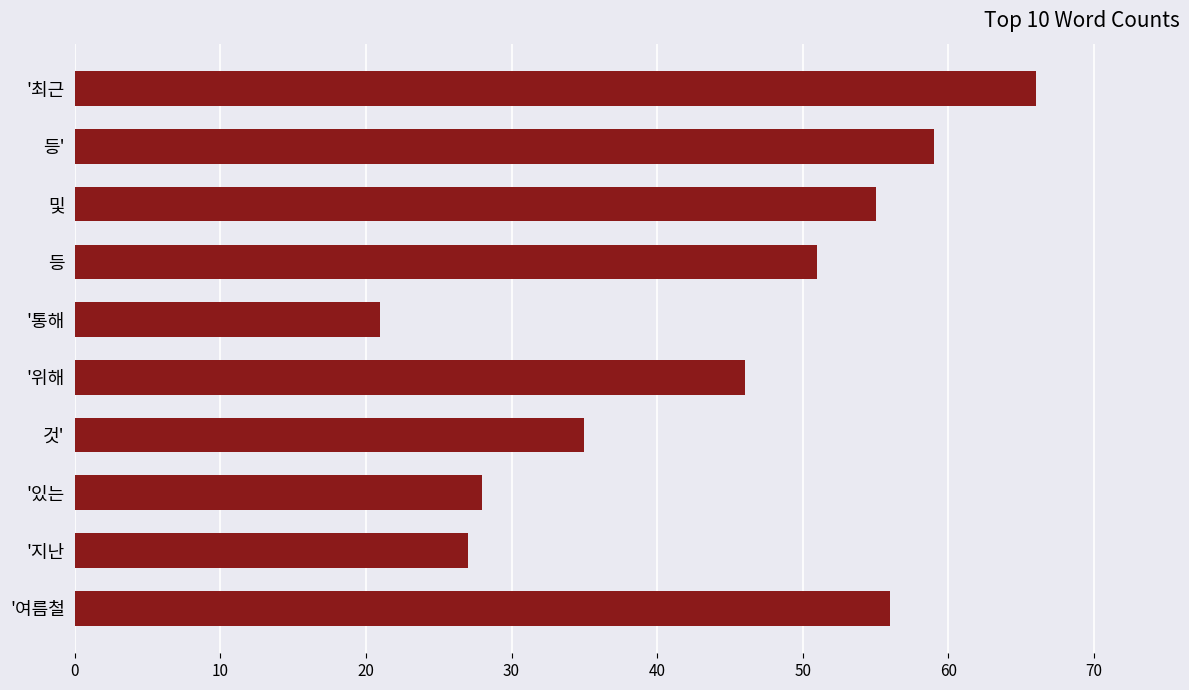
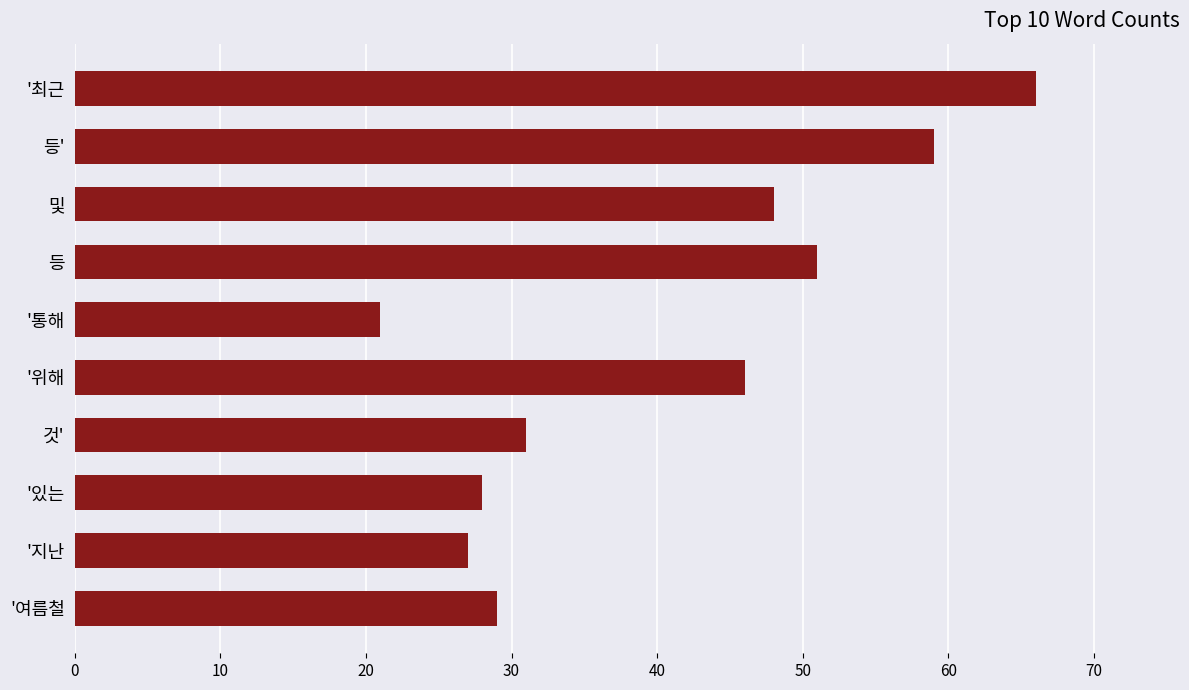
및: 55 -> 48
것': 35 -> 31
'여름철: 56 -> 29
